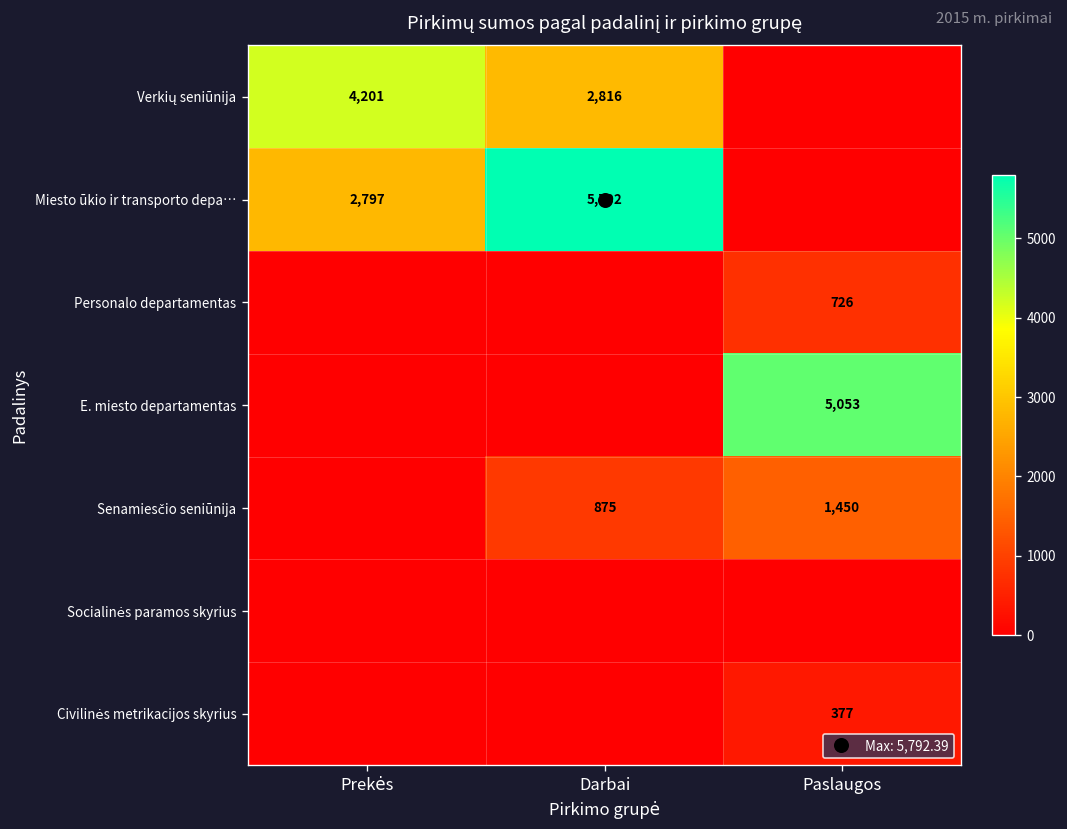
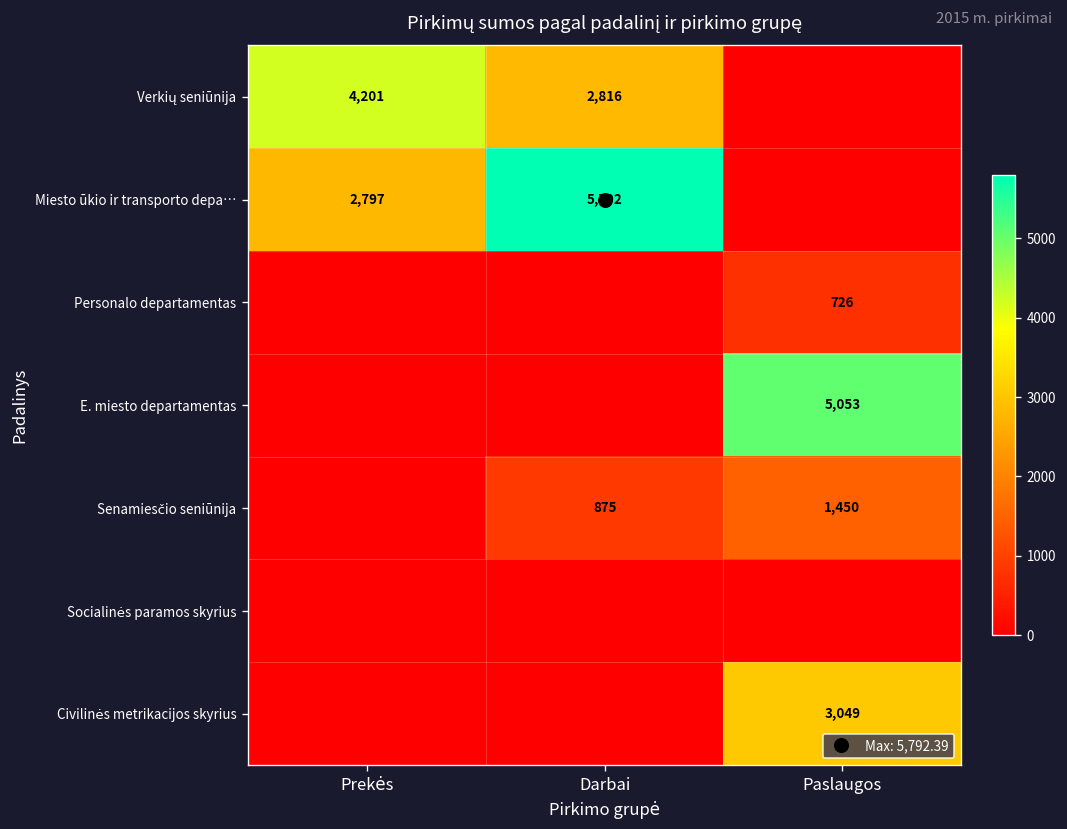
Civilinės metrikacijos skyrius, Paslaugos: 377 -> 3,049
